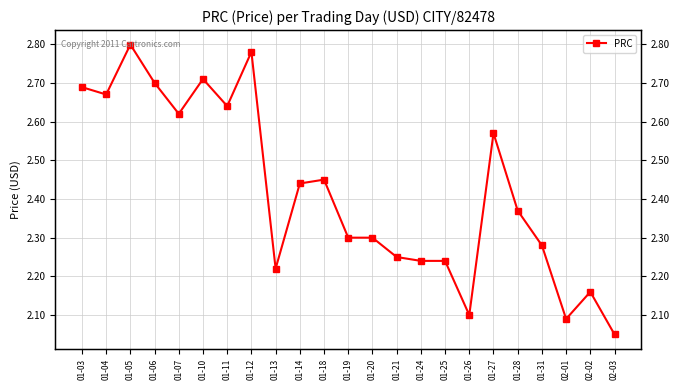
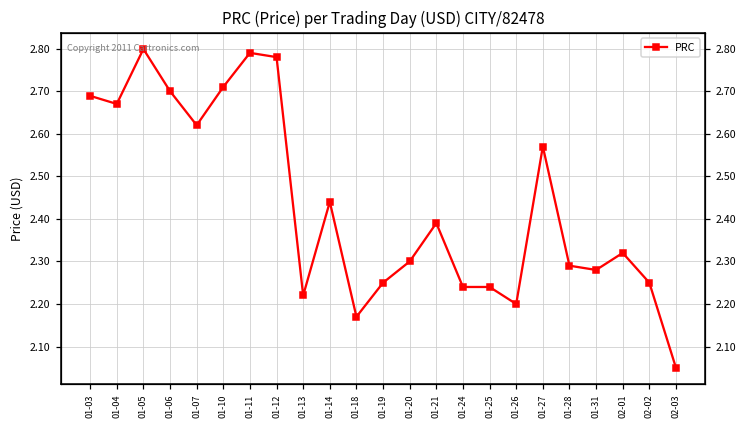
01-11: 2.64 -> 2.79
01-18: 2.45 -> 2.17
01-19: 2.30 -> 2.25
01-21: 2.25 -> 2.39
01-26: 2.1 -> 2.2
01-28: 2.37 -> 2.29
02-01: 2.09 -> 2.32
02-02: 2.16 -> 2.25
